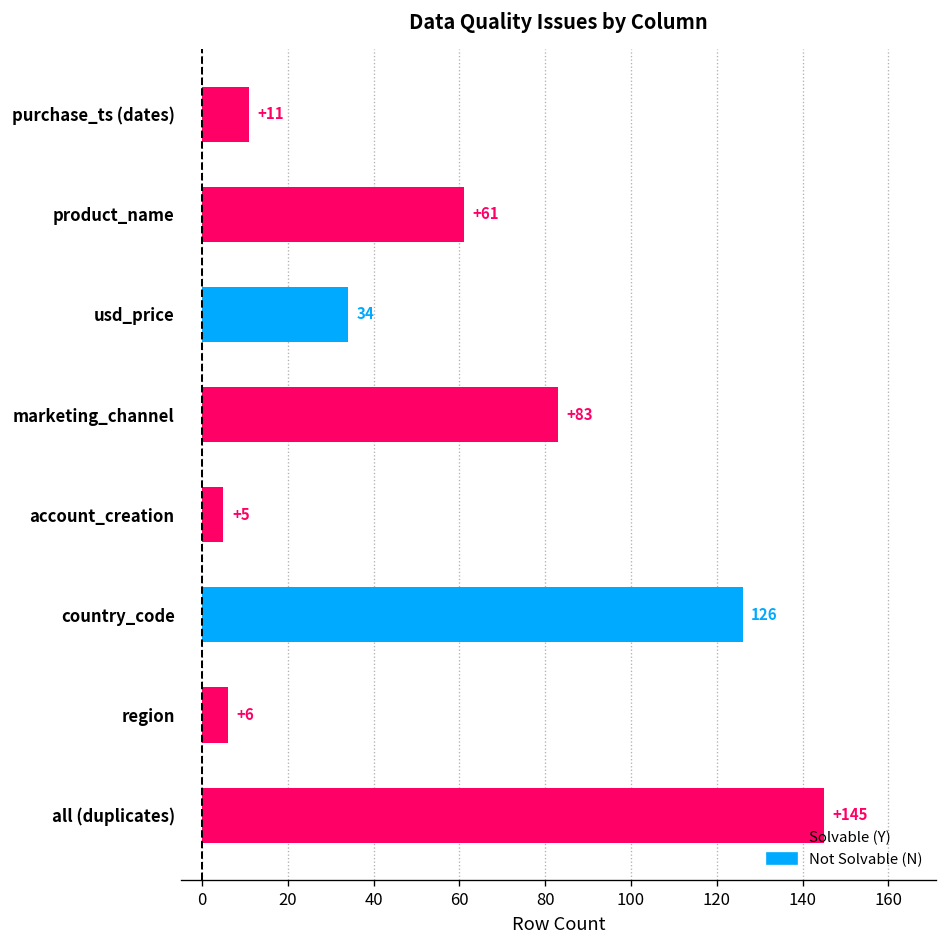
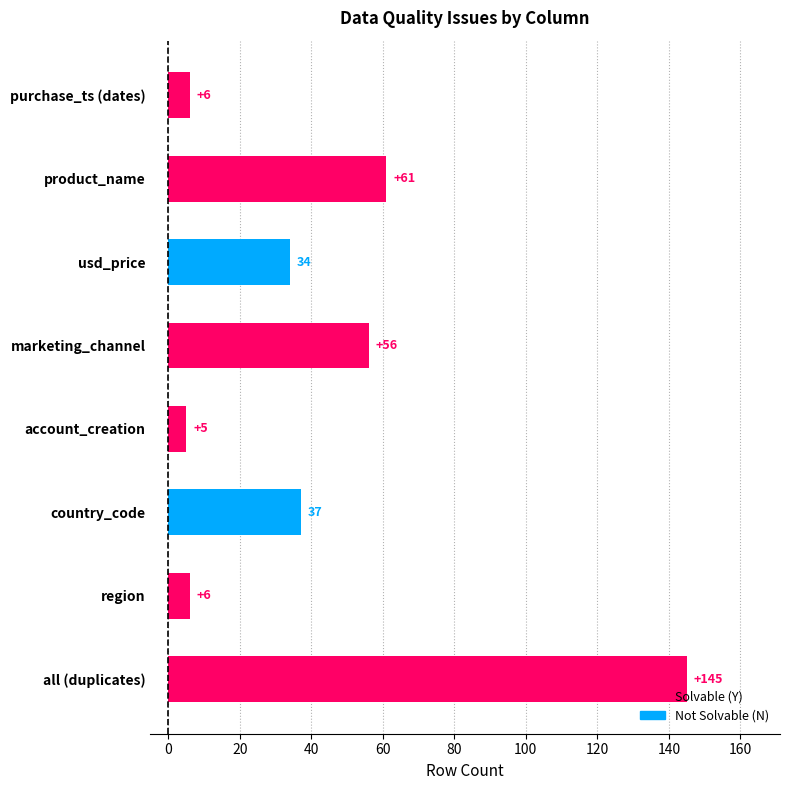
purchase_ts (dates): +11 -> +6
marketing_channel: +83 -> +56
country_code: 126 -> 37
